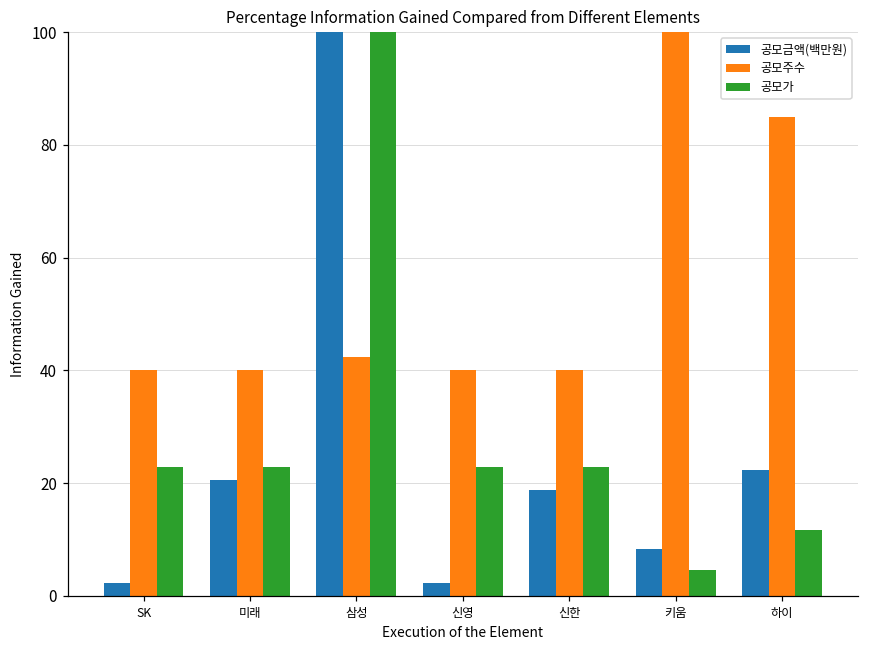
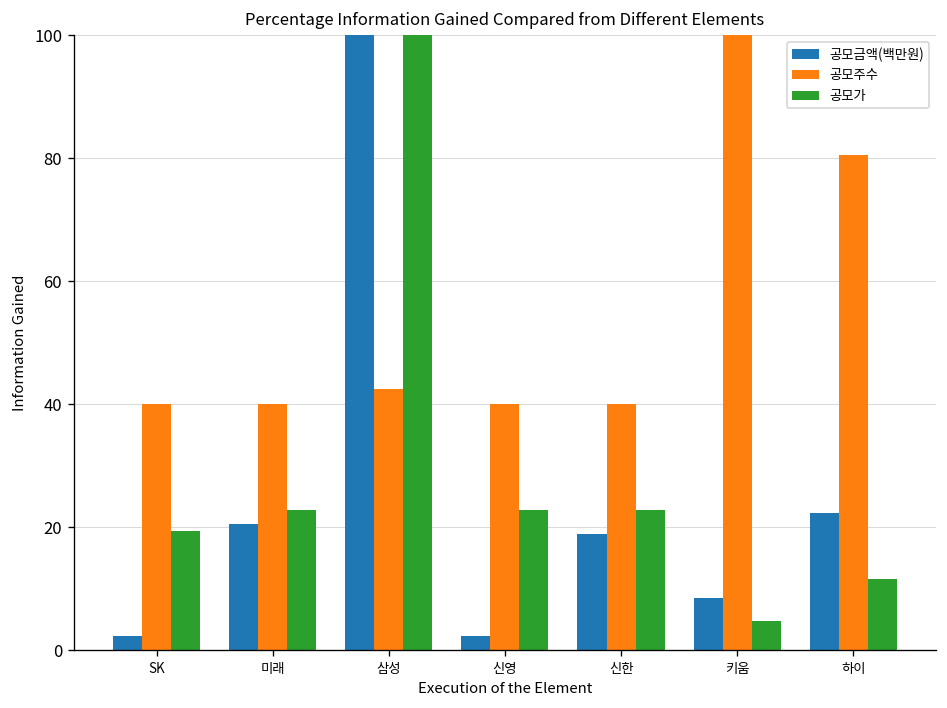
공모가, SK: 23 -> 19
공모주수, 하이: 85 -> 80
